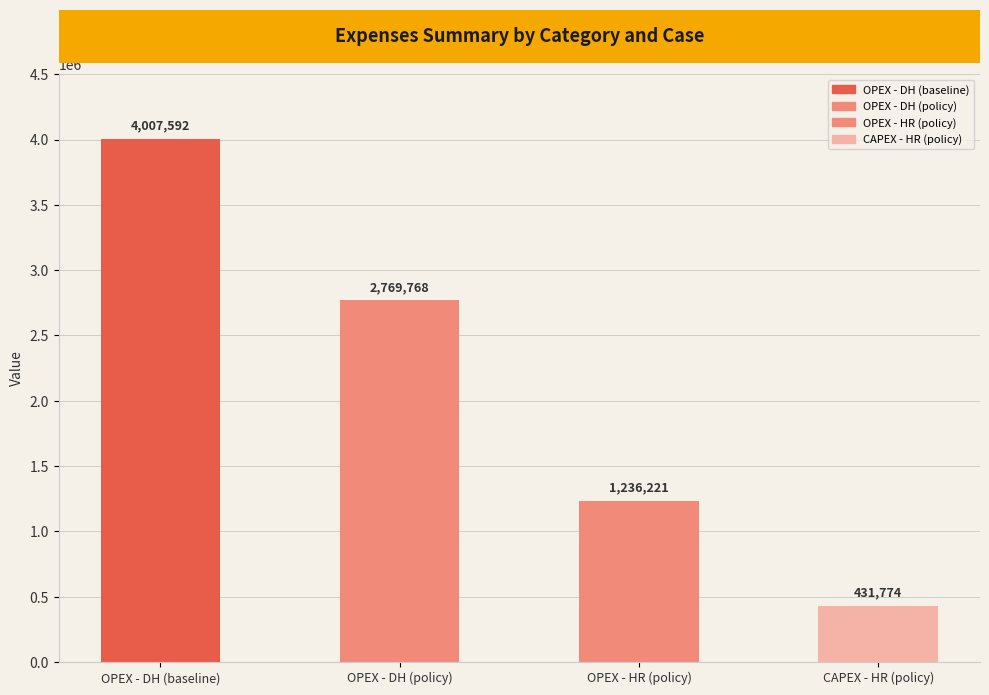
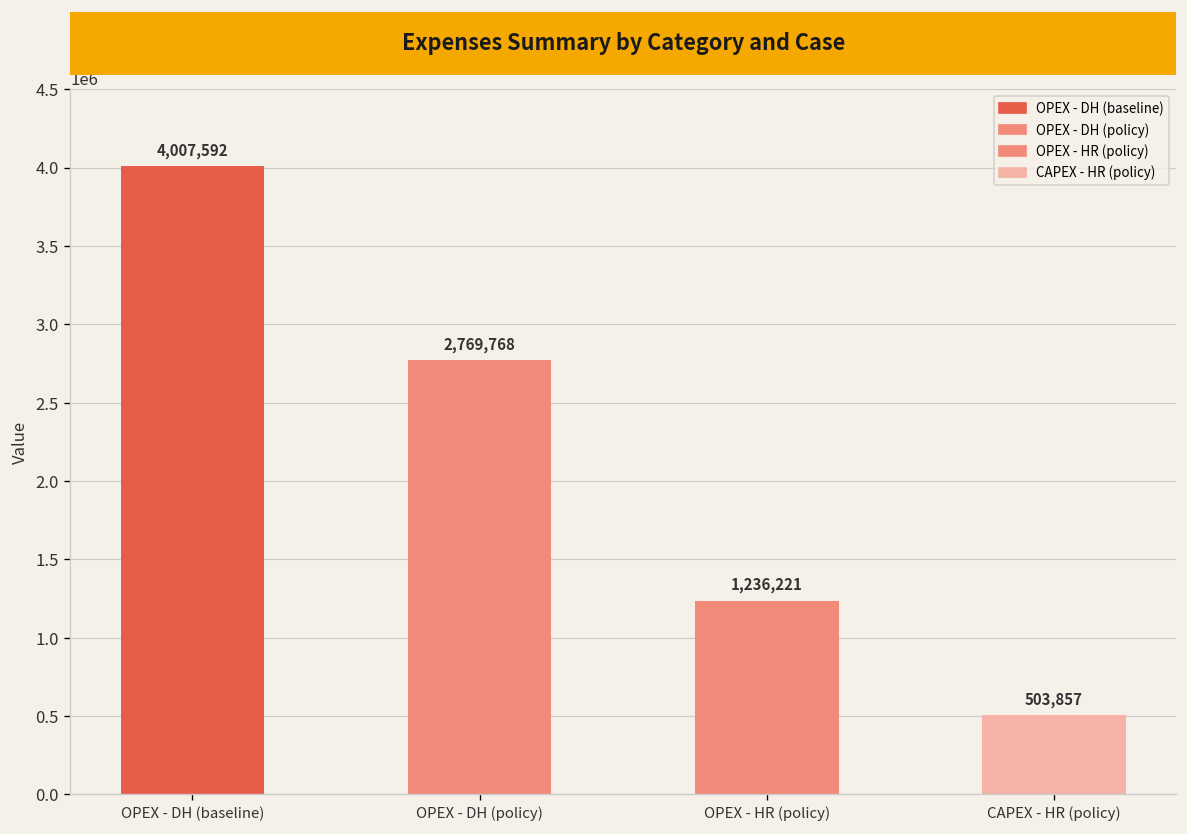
CAPEX - HR (policy): 431,774 -> 503,857
